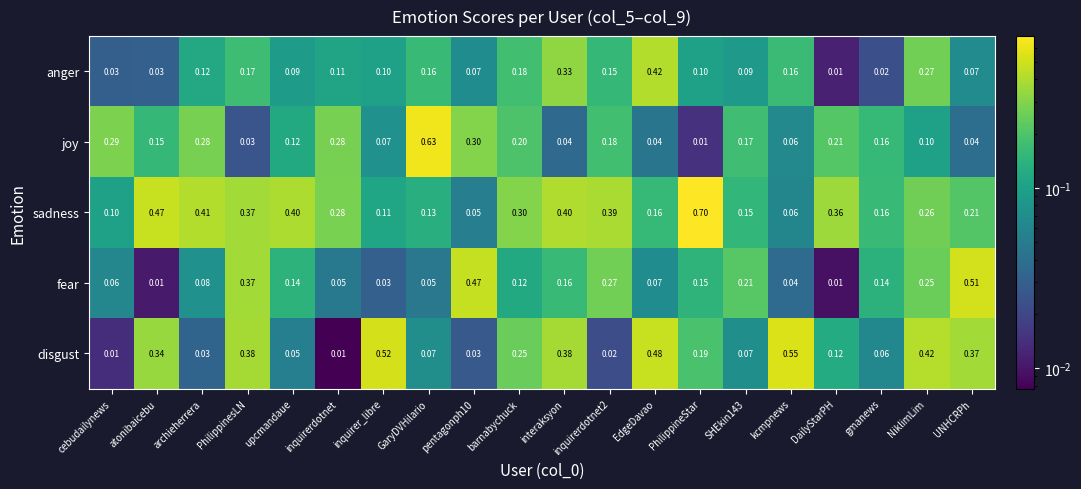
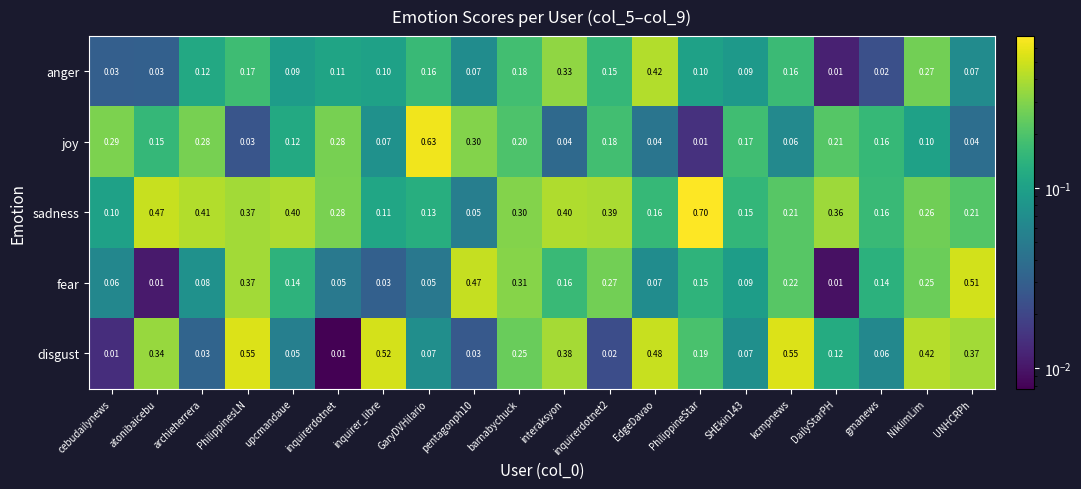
sadness, kcmpnews: 0.06 -> 0.21
fear, barnabychuck: 0.12 -> 0.31
fear, SHEkin143: 0.21 -> 0.09
fear, kcmpnews: 0.04 -> 0.22
disgust, PhilippinesLN: 0.38 -> 0.55
